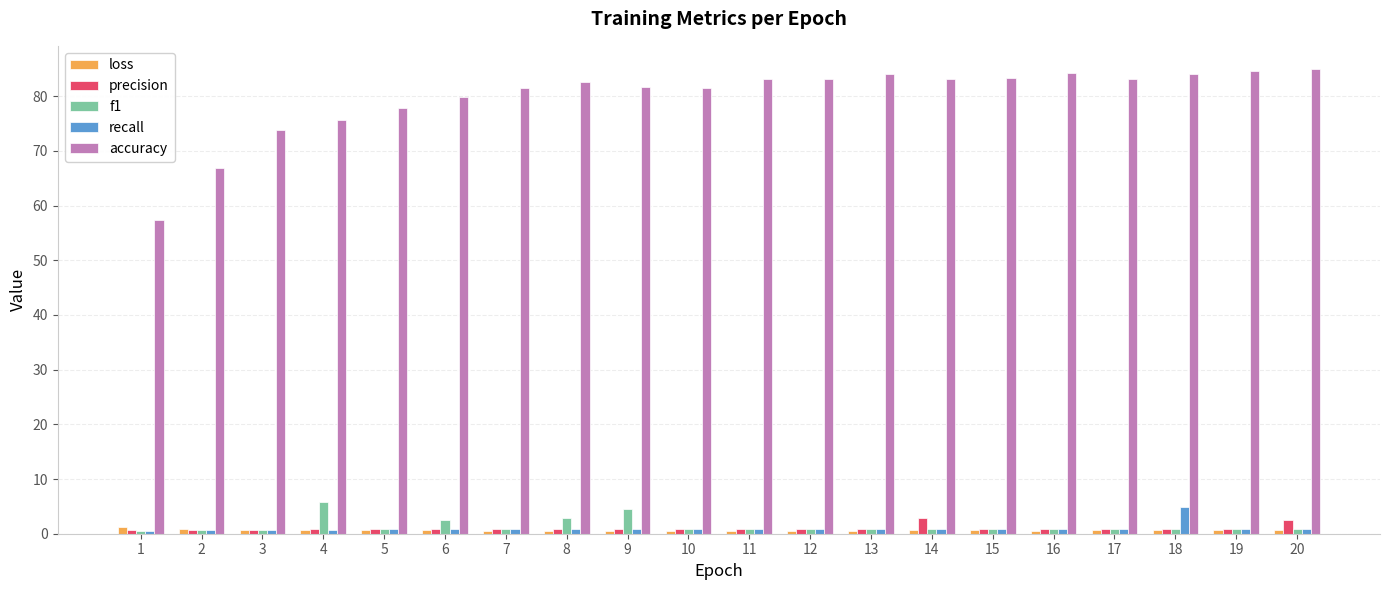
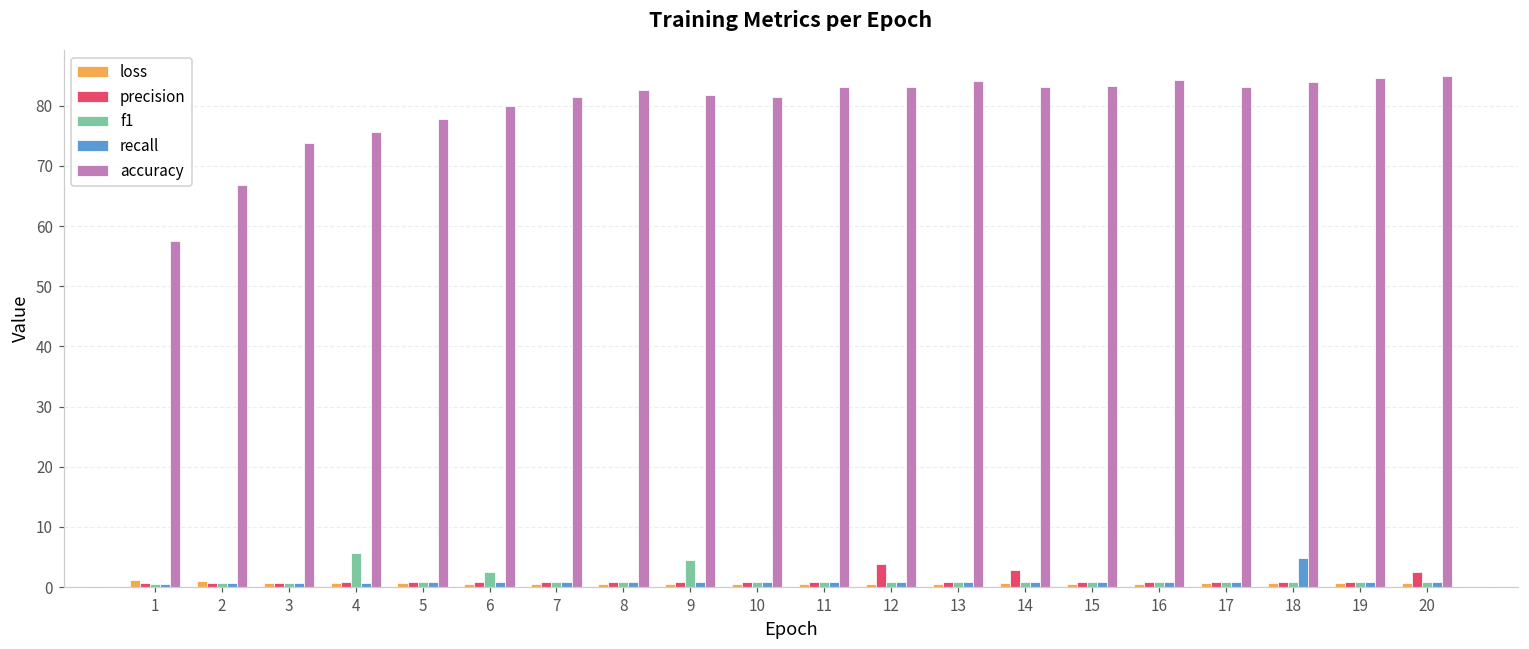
f1, 8: 3 -> 1
precision, 12: 1 -> 4
